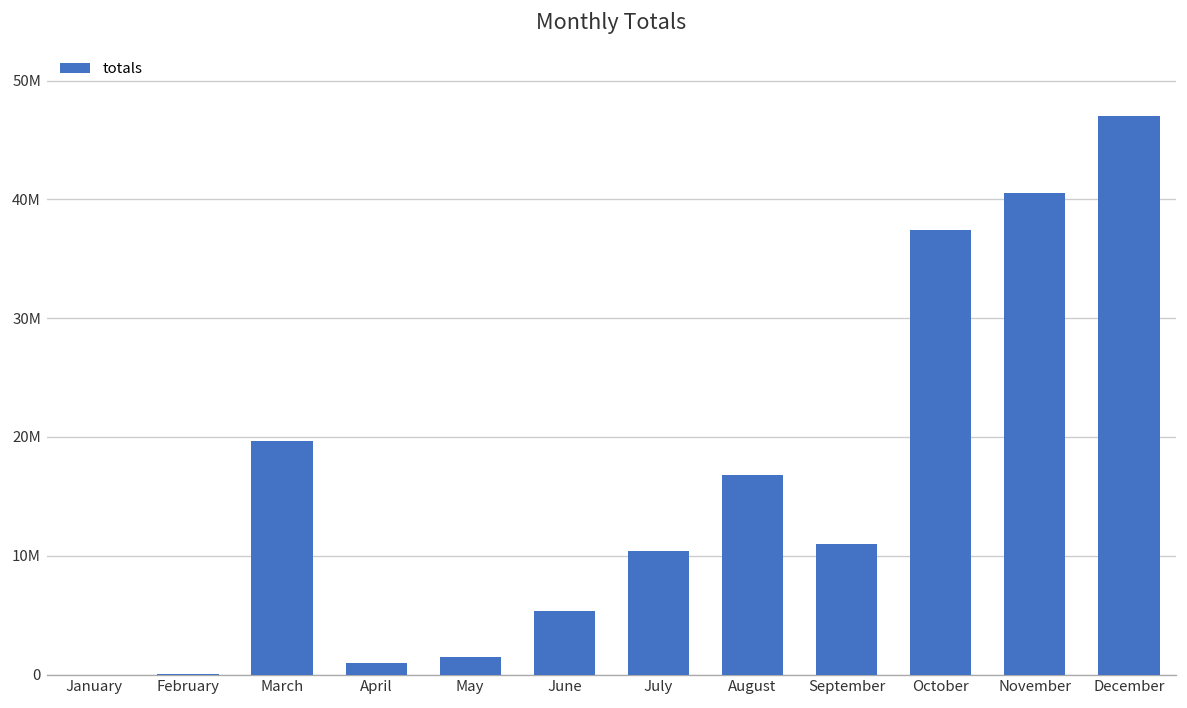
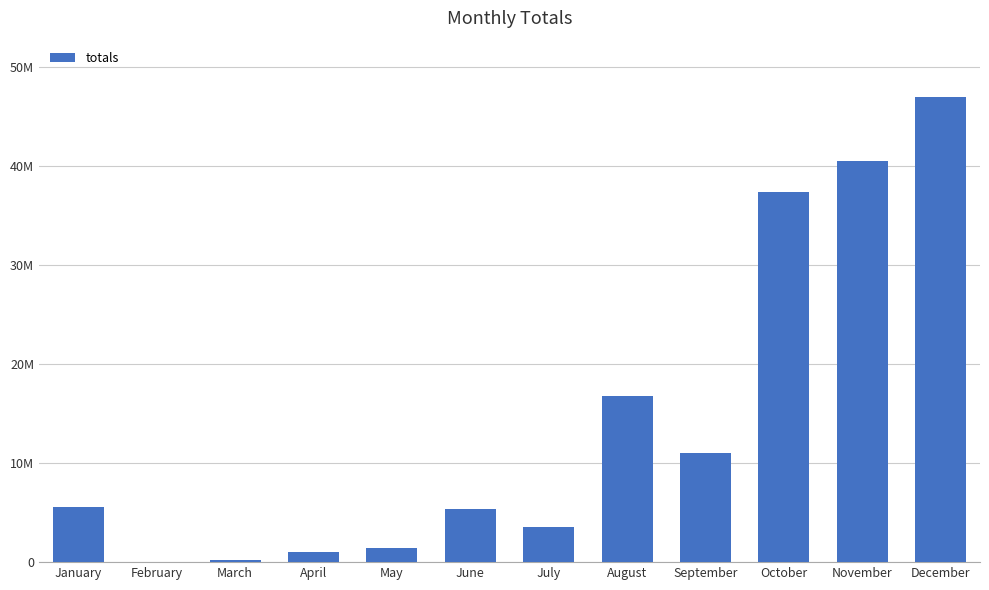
January: 0 -> 6000000
March: 20000000 -> 0
July: 10000000 -> 4000000
